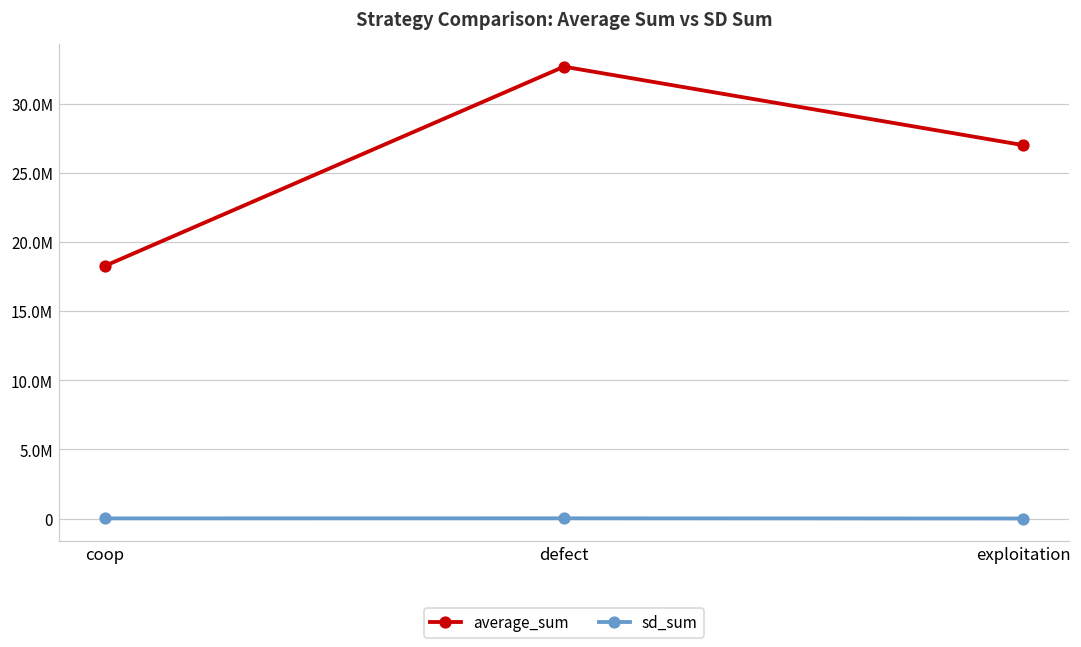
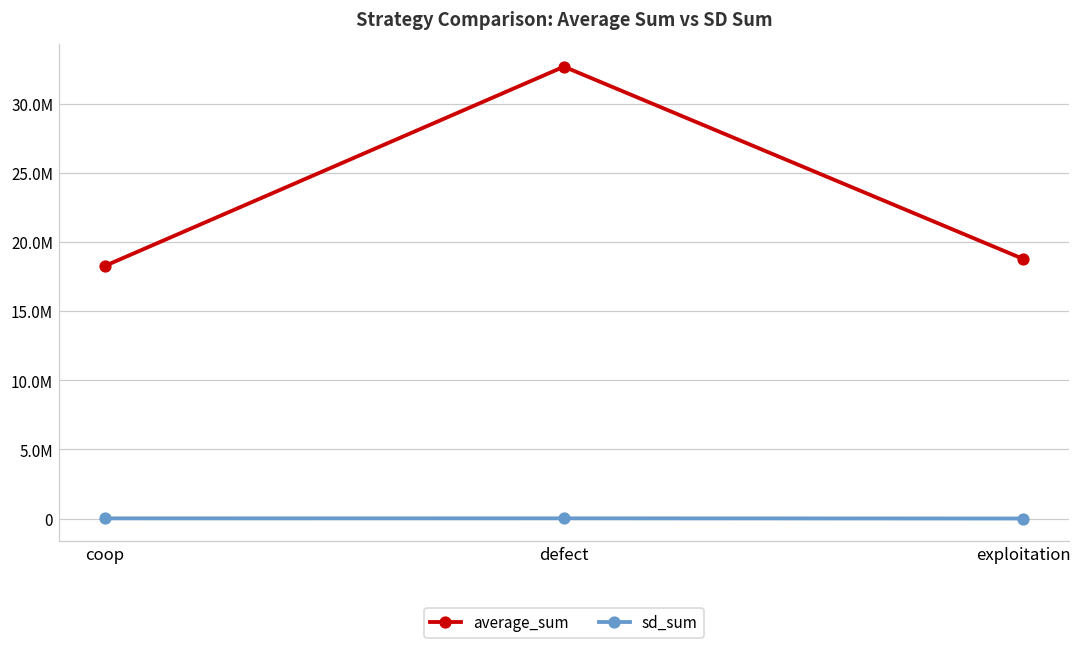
average_sum, exploitation: 27000000 -> 18800000
